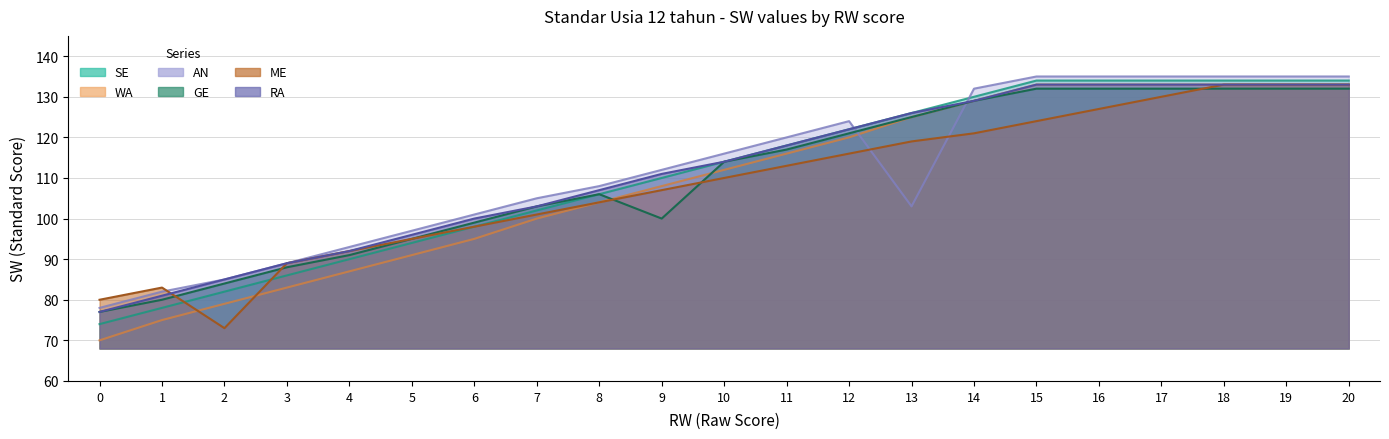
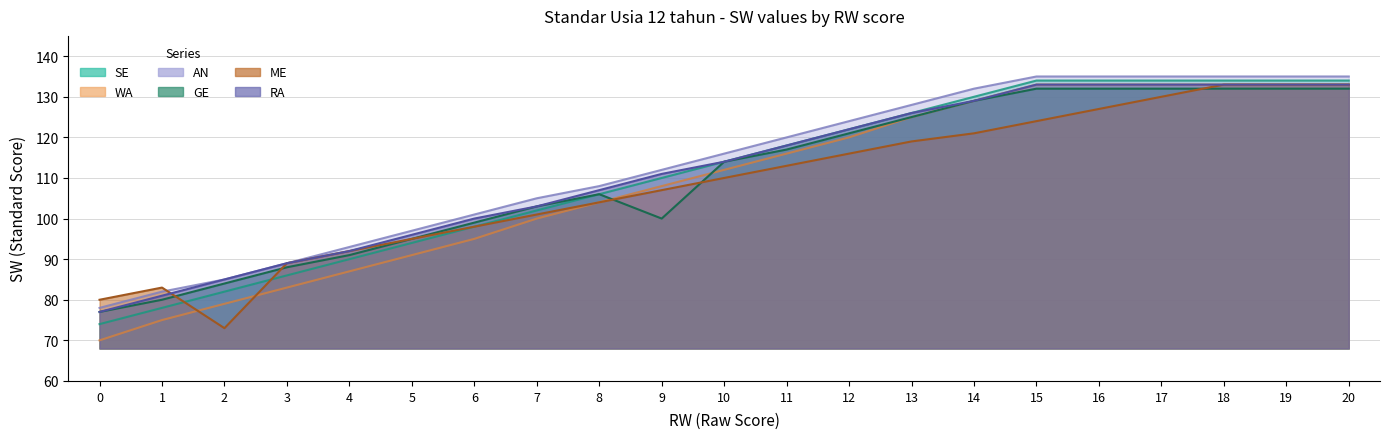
AN, 13: 103 -> 128
